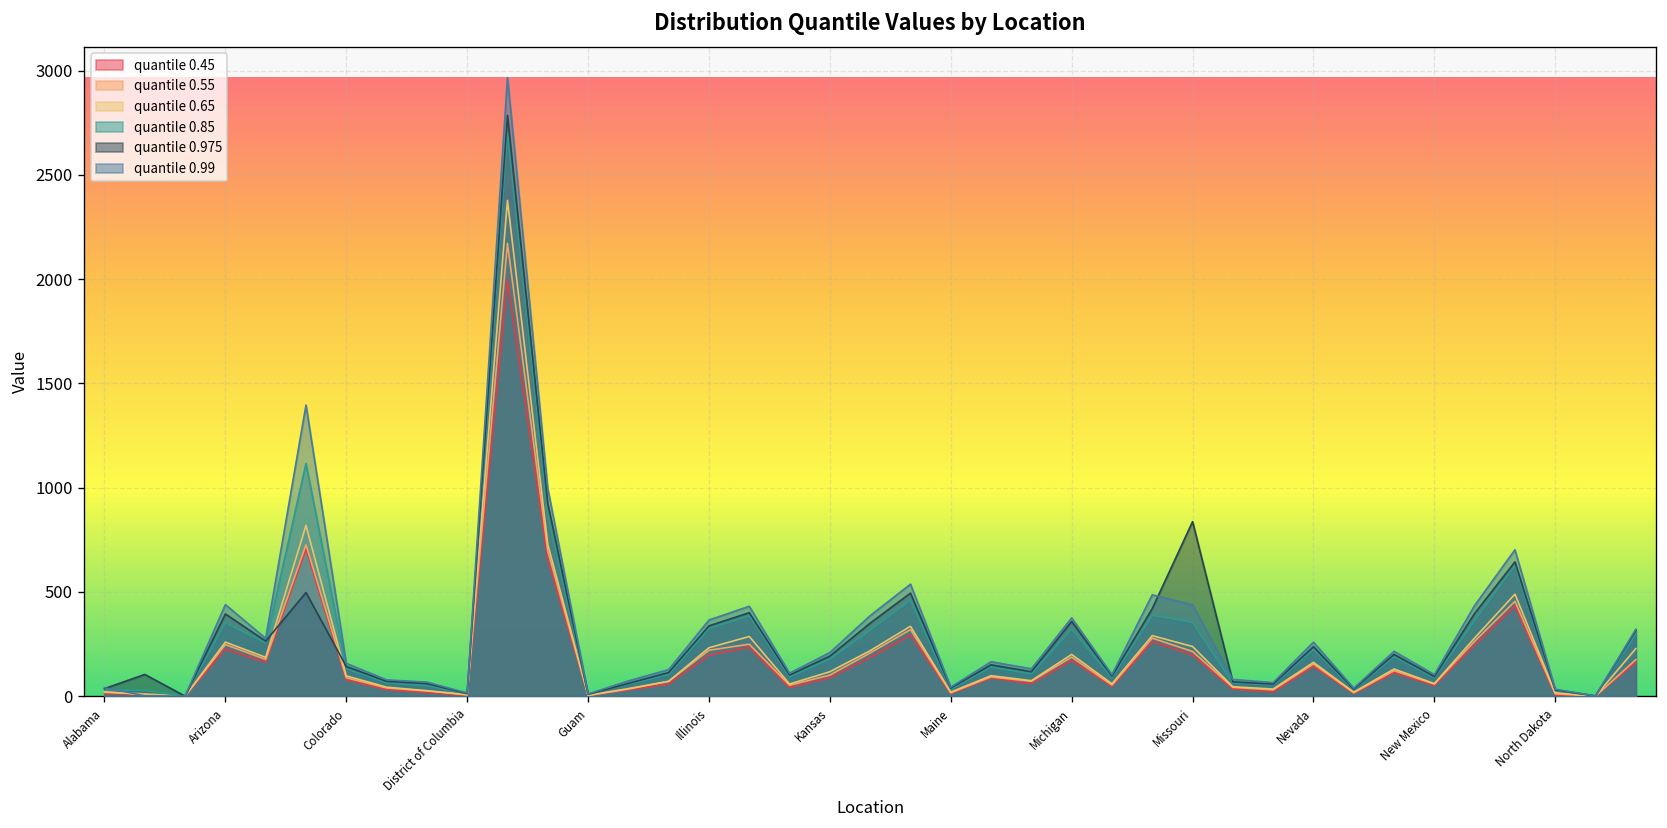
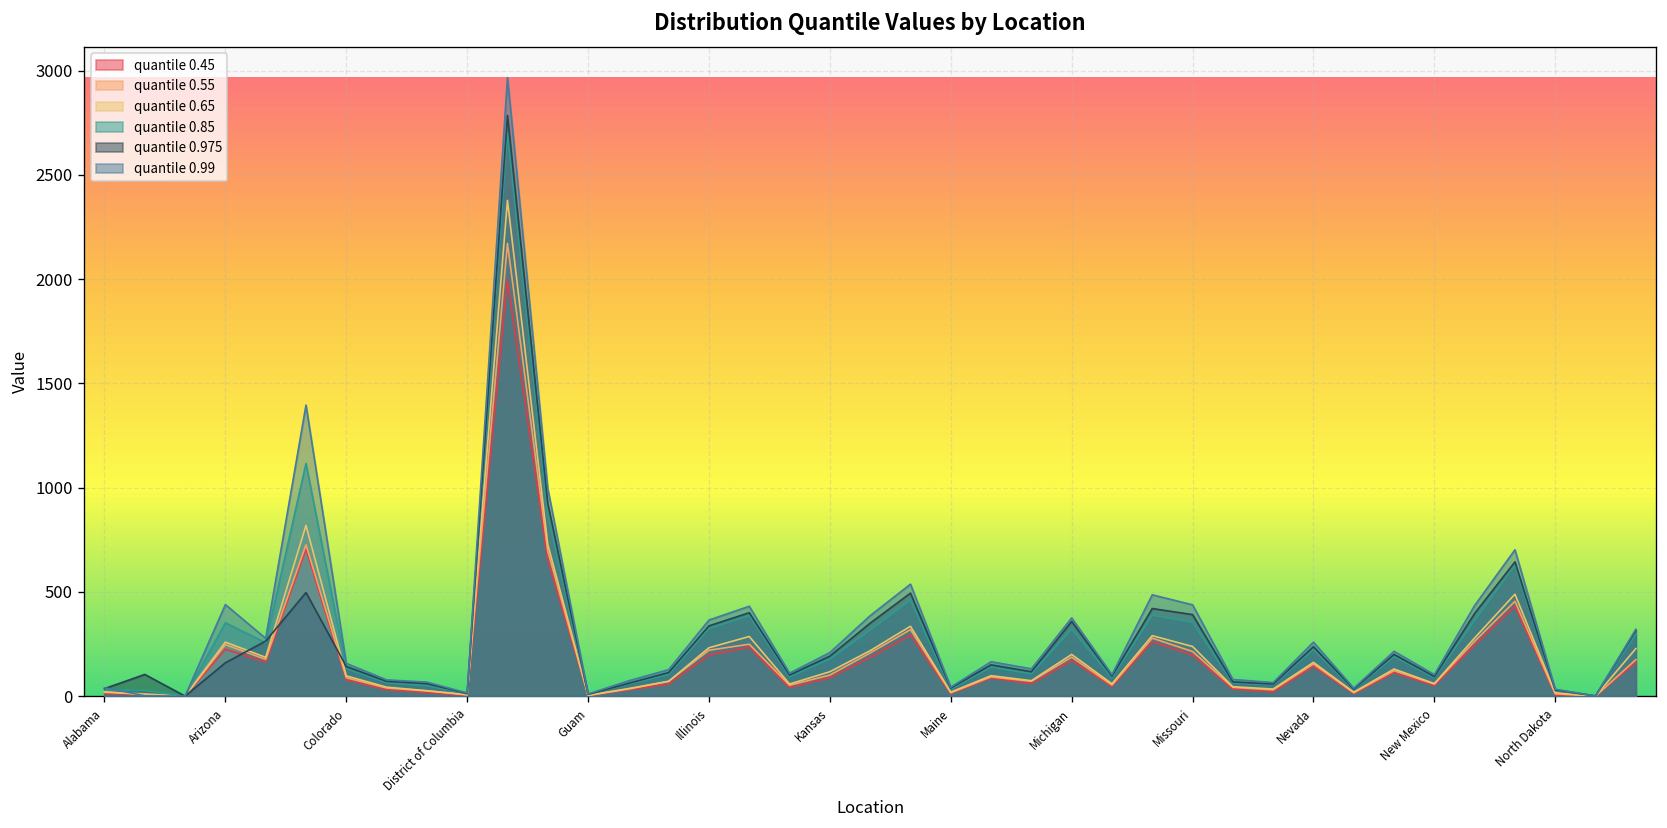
quantile 0.975, Arizona: 390 -> 160
quantile 0.975, Missouri: 840 -> 390
